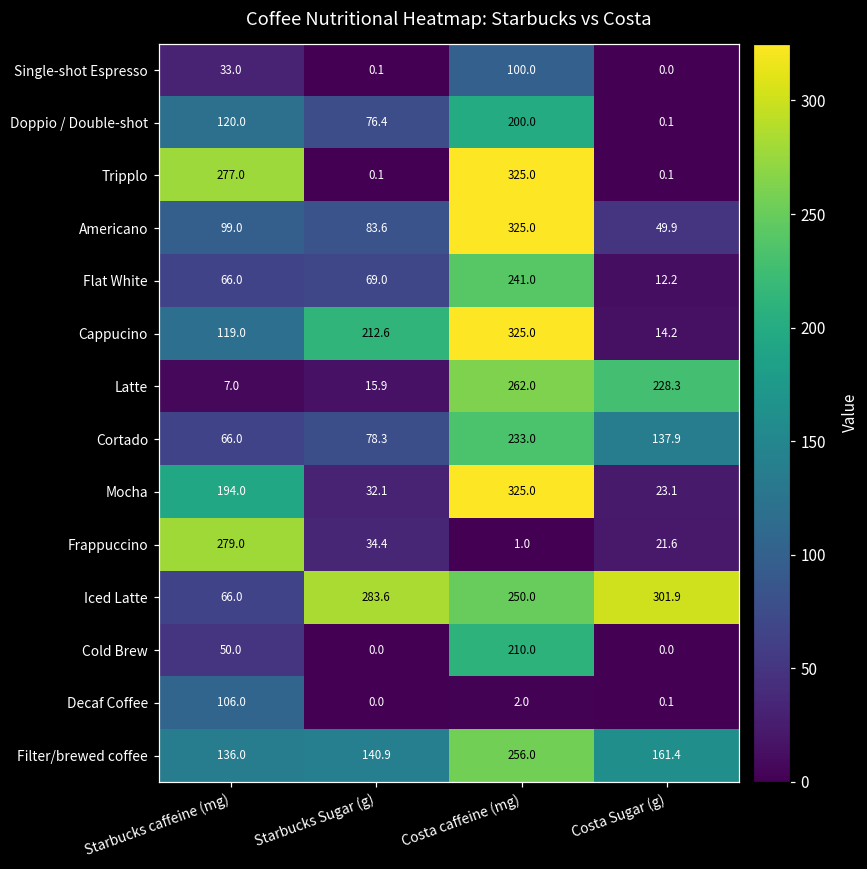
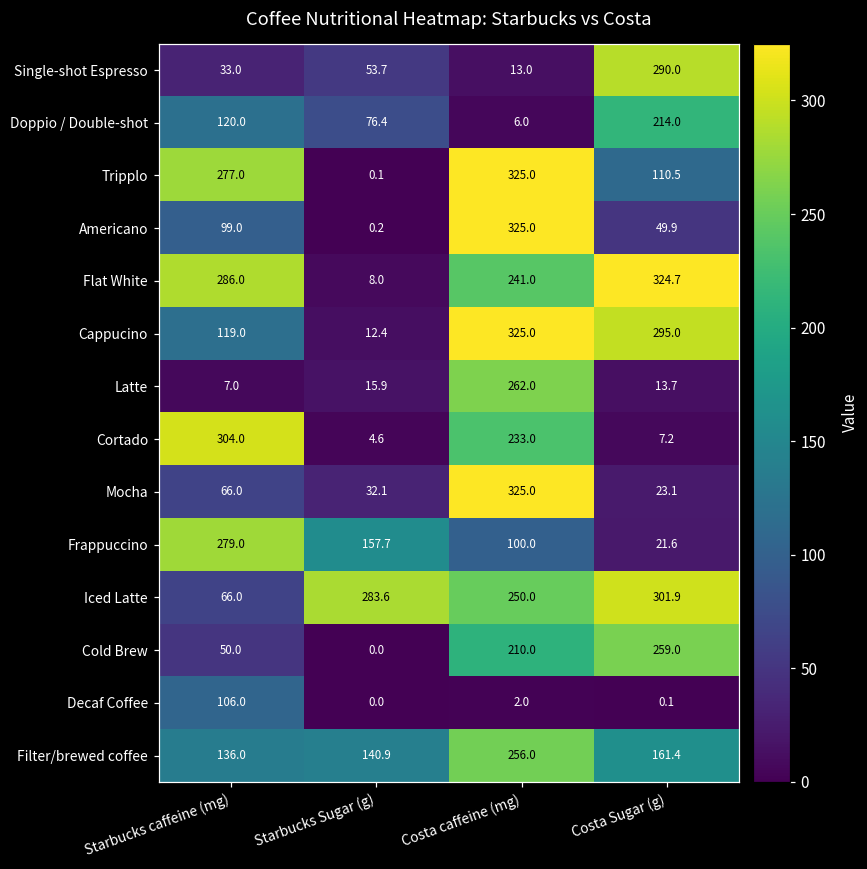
Single-shot Espresso, Starbucks Sugar (g): 0.1 -> 53.7
Single-shot Espresso, Costa caffeine (mg): 100.0 -> 13.0
Single-shot Espresso, Costa Sugar (g): 0.0 -> 290.0
Doppio / Double-shot, Costa caffeine (mg): 200.0 -> 6.0
Doppio / Double-shot, Costa Sugar (g): 0.1 -> 214.0
Tripplo, Costa Sugar (g): 0.1 -> 110.5
Americano, Starbucks Sugar (g): 83.6 -> 0.2
Flat White, Starbucks caffeine (mg): 66.0 -> 286.0
Flat White, Starbucks Sugar (g): 69.0 -> 8.0
Flat White, Costa Sugar (g): 12.2 -> 324.7
Cappucino, Starbucks Sugar (g): 212.6 -> 12.4
Cappucino, Costa Sugar (g): 14.2 -> 295.0
Latte, Costa Sugar (g): 228.3 -> 13.7
Cortado, Starbucks caffeine (mg): 66.0 -> 304.0
Cortado, Starbucks Sugar (g): 78.3 -> 4.6
Cortado, Costa Sugar (g): 137.9 -> 7.2
Mocha, Starbucks caffeine (mg): 194.0 -> 66.0
Frappuccino, Starbucks Sugar (g): 34.4 -> 157.7
Frappuccino, Costa caffeine (mg): 1.0 -> 100.0
Cold Brew, Costa Sugar (g): 0.0 -> 259.0
